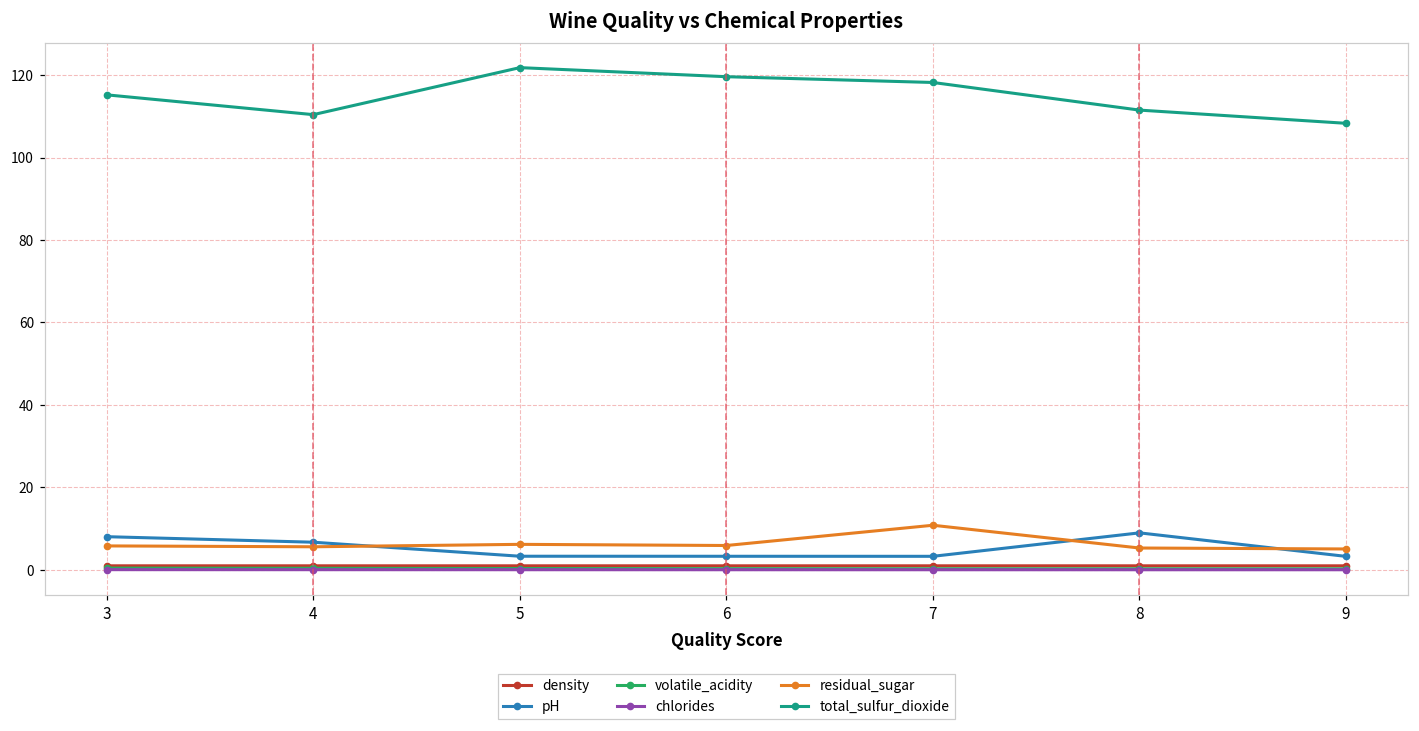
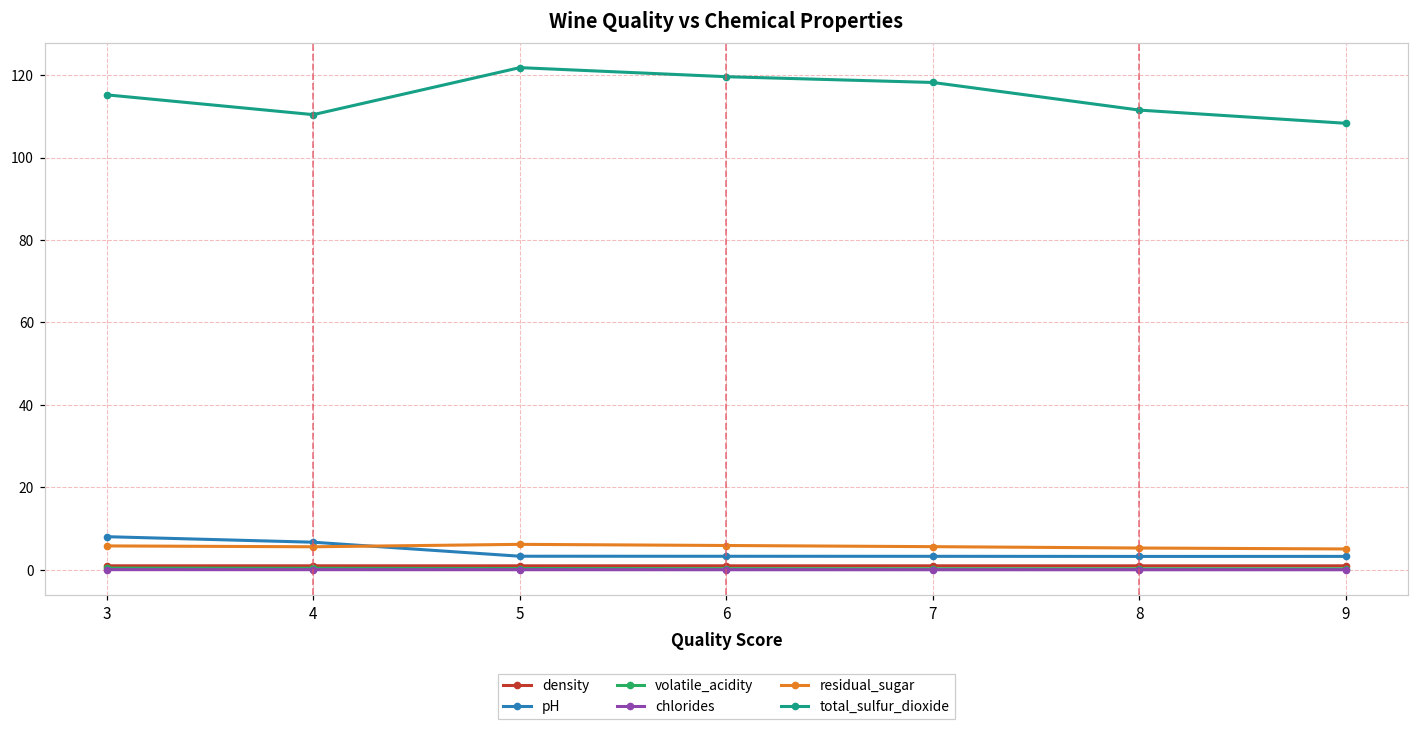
residual_sugar, 7: 11 -> 6
pH, 8: 9 -> 3
